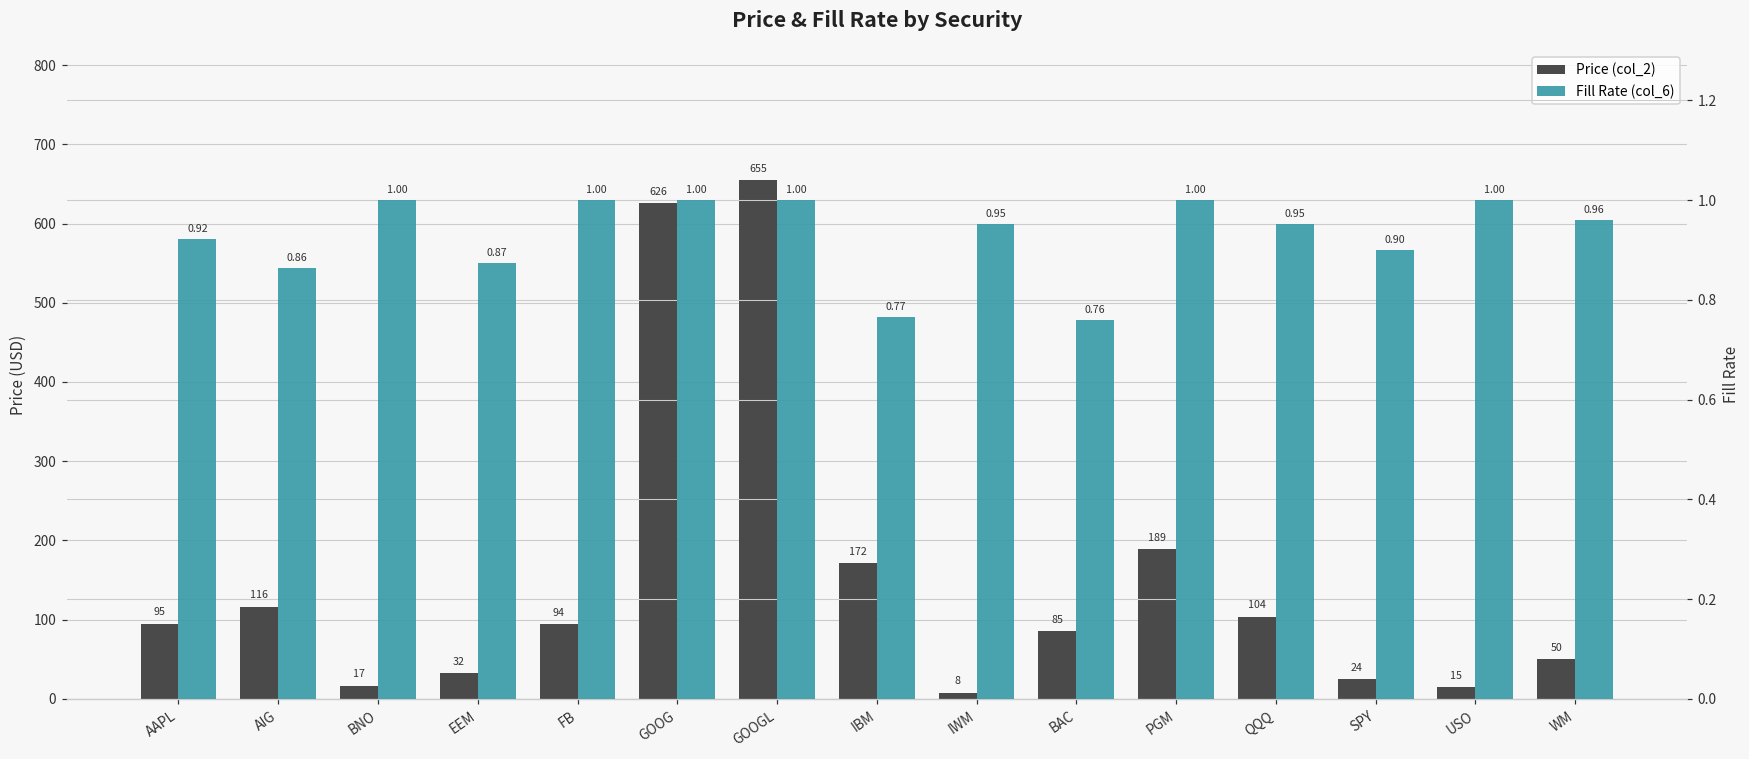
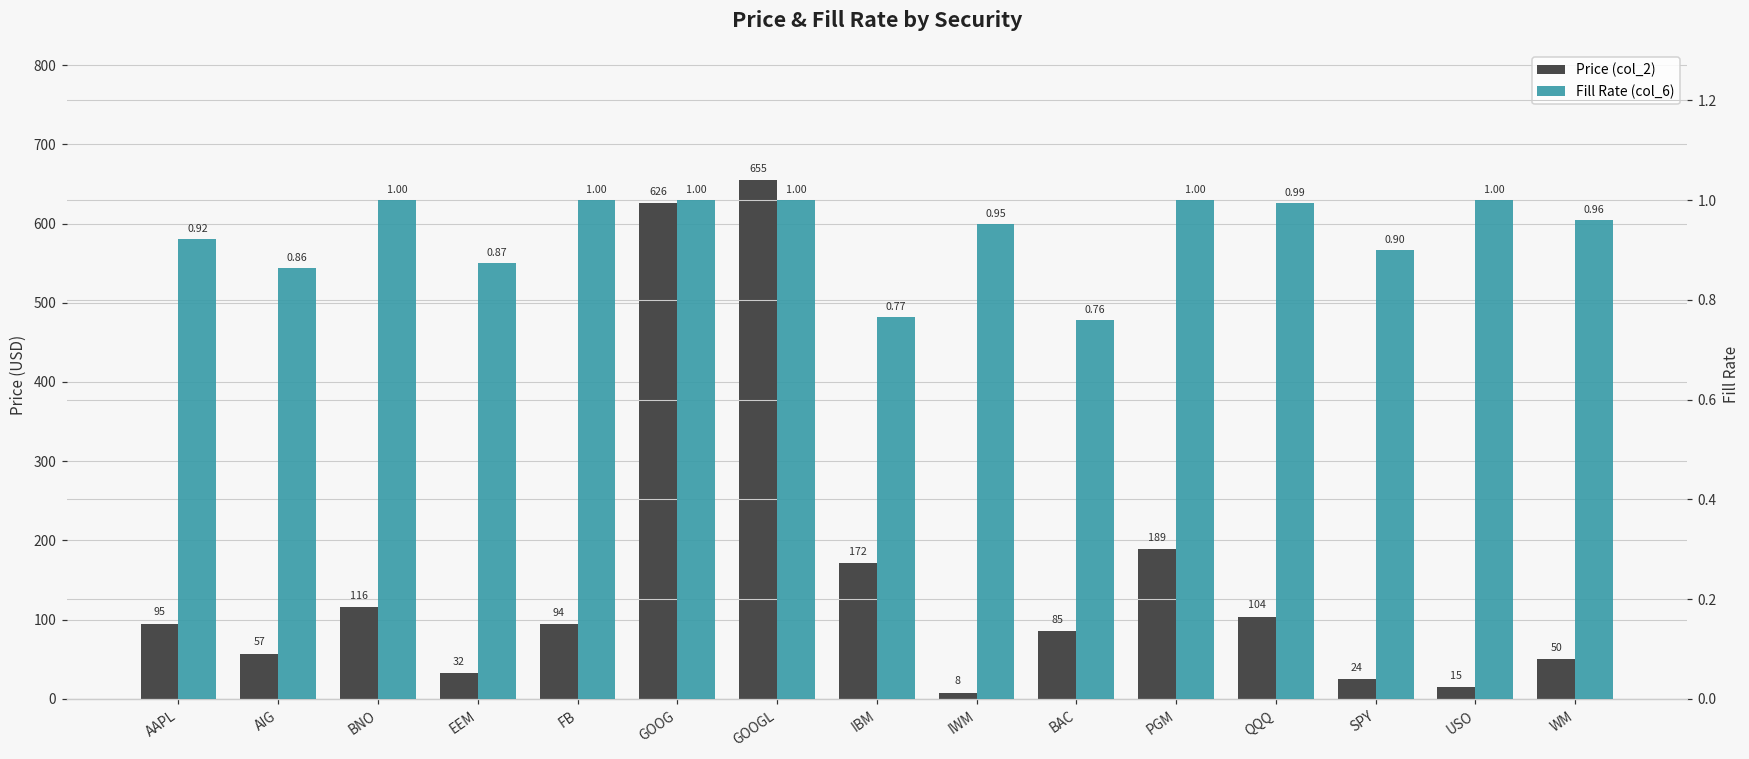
Price (col_2), AIG: 116 -> 57
Price (col_2), BNO: 17 -> 116
Fill Rate (col_6), QQQ: 0.95 -> 0.99
